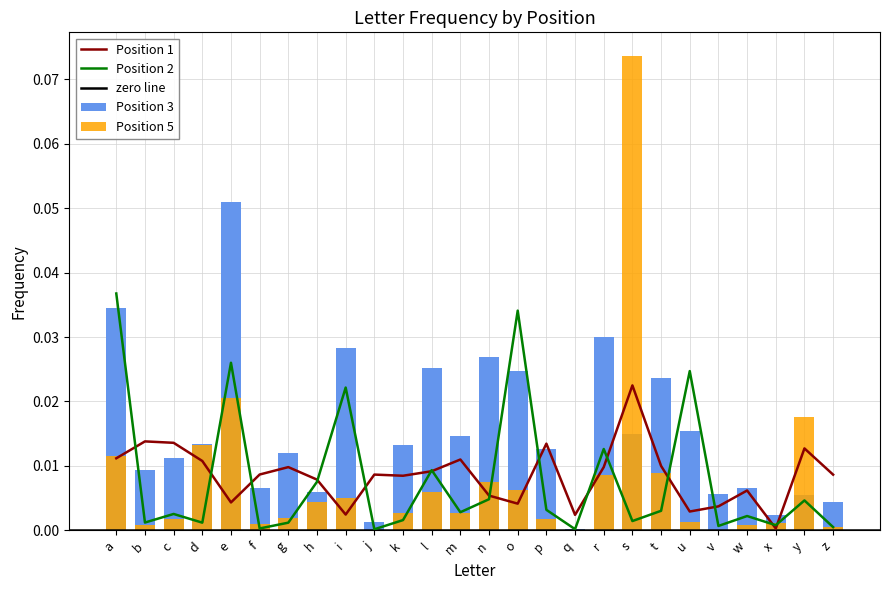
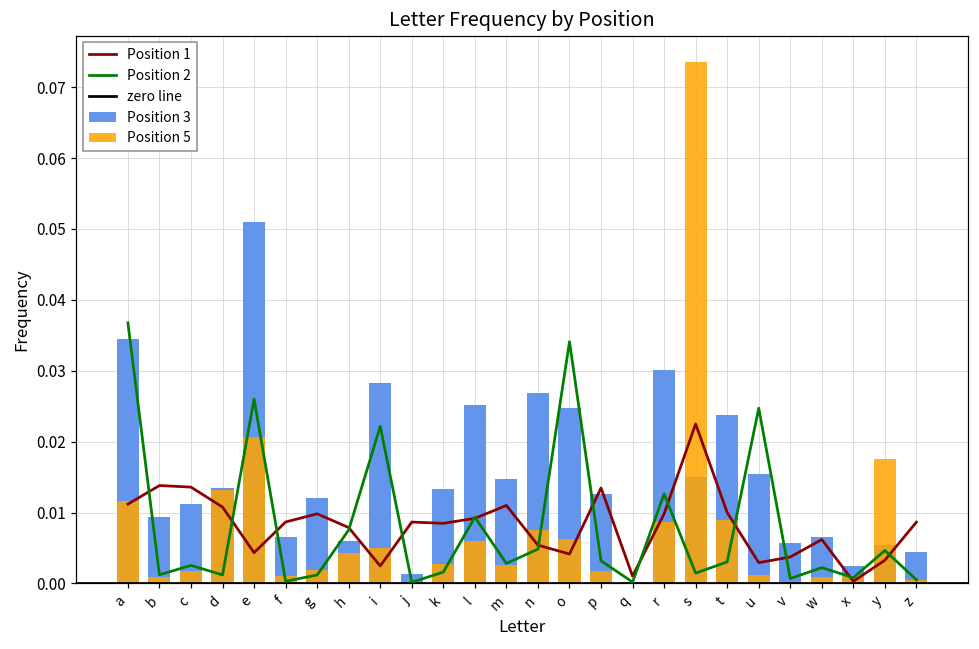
Position 1, q: 0.002 -> 0.001
Position 1, y: 0.013 -> 0.003
